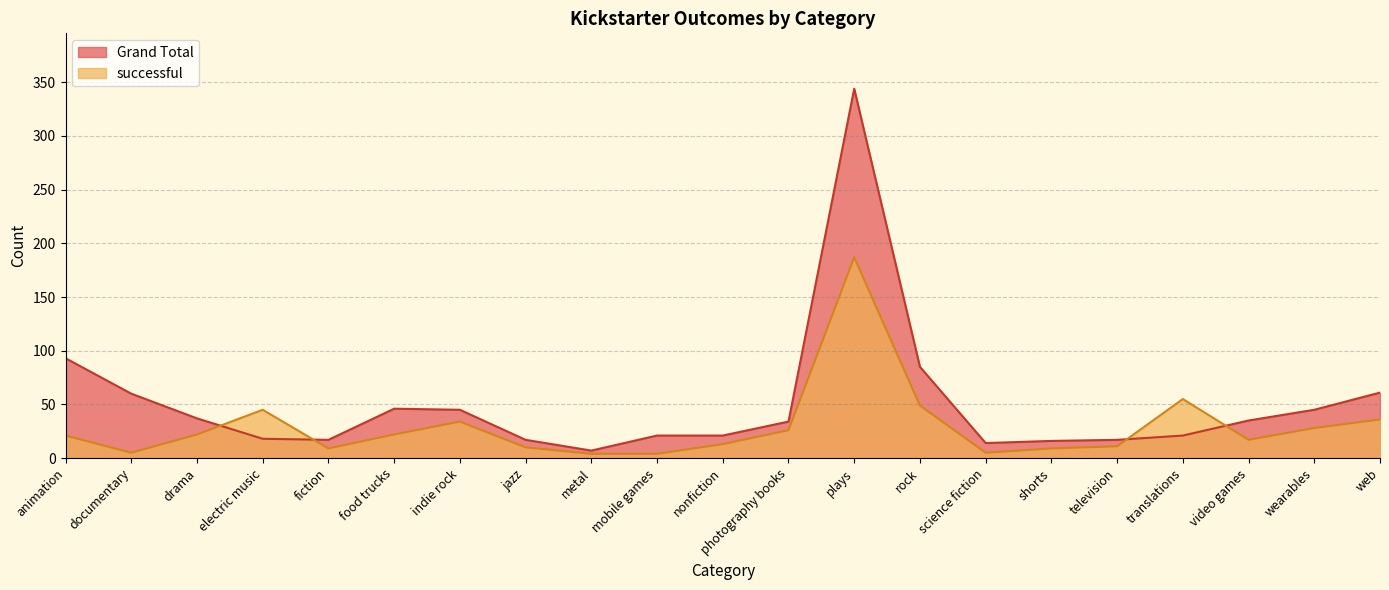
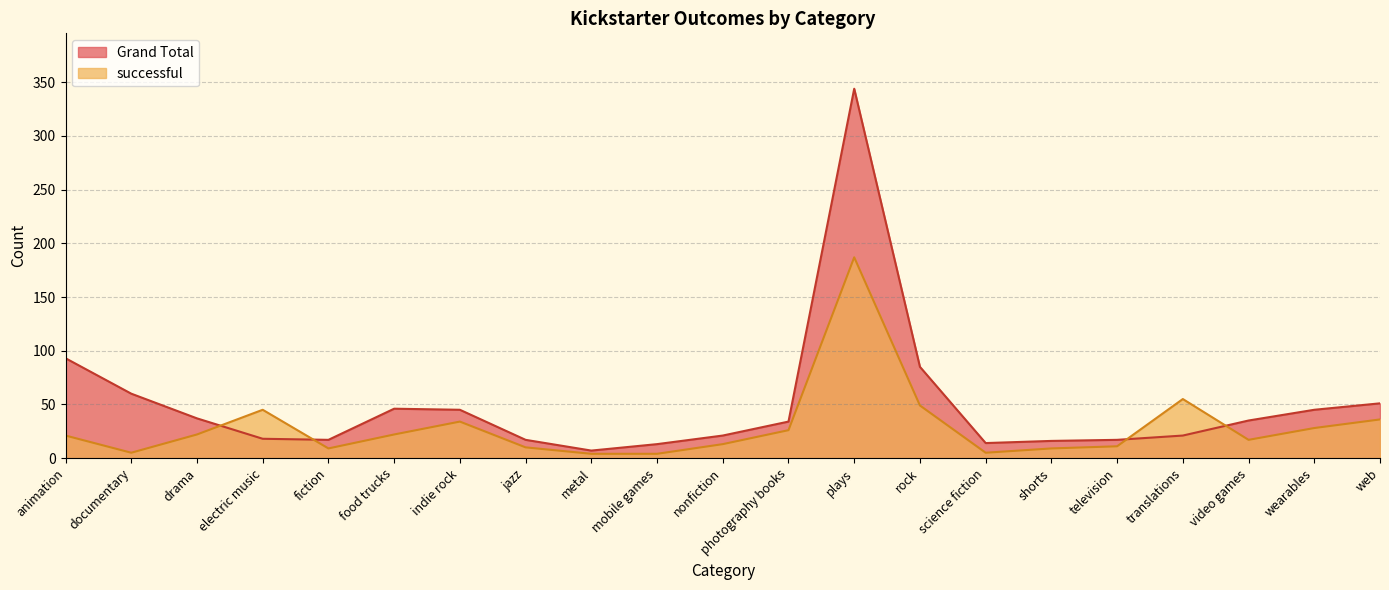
Grand Total, mobile games: 21 -> 13
Grand Total, web: 61 -> 51
